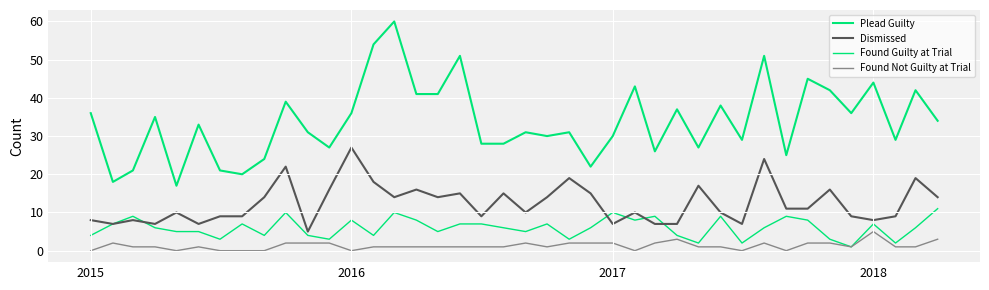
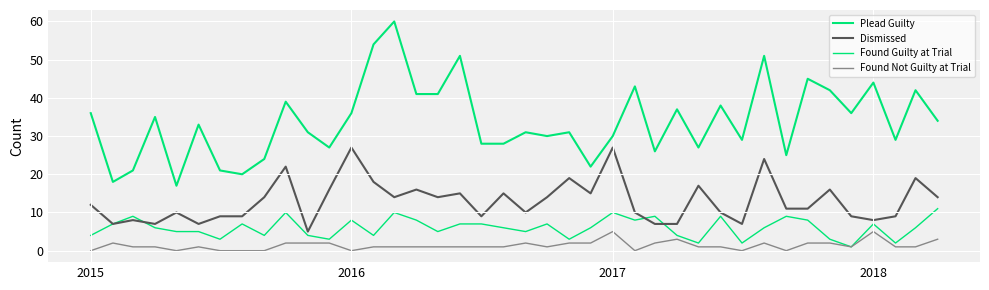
Dismissed, 2015: 8 -> 12
Dismissed, 2017: 7 -> 27
Found Not Guilty at Trial, 2017: 2 -> 5
